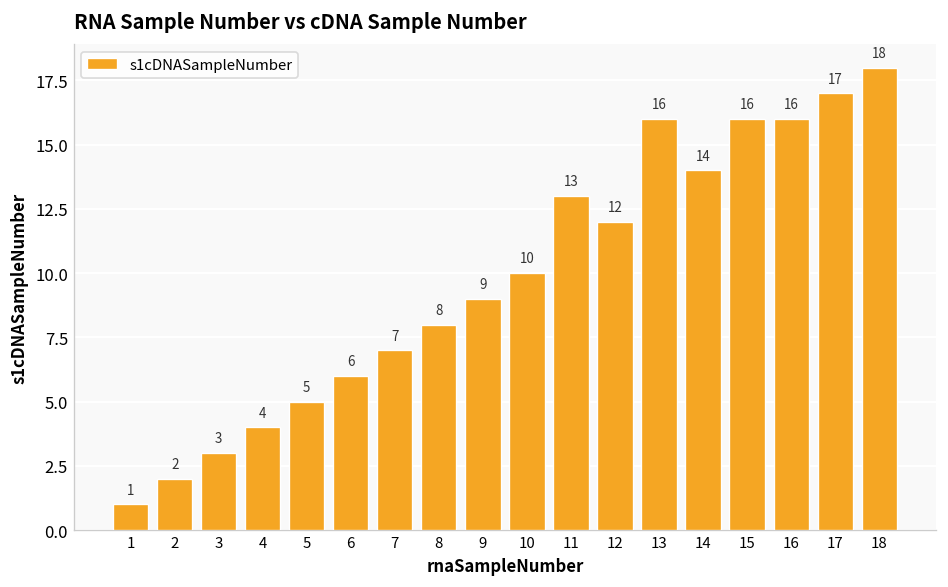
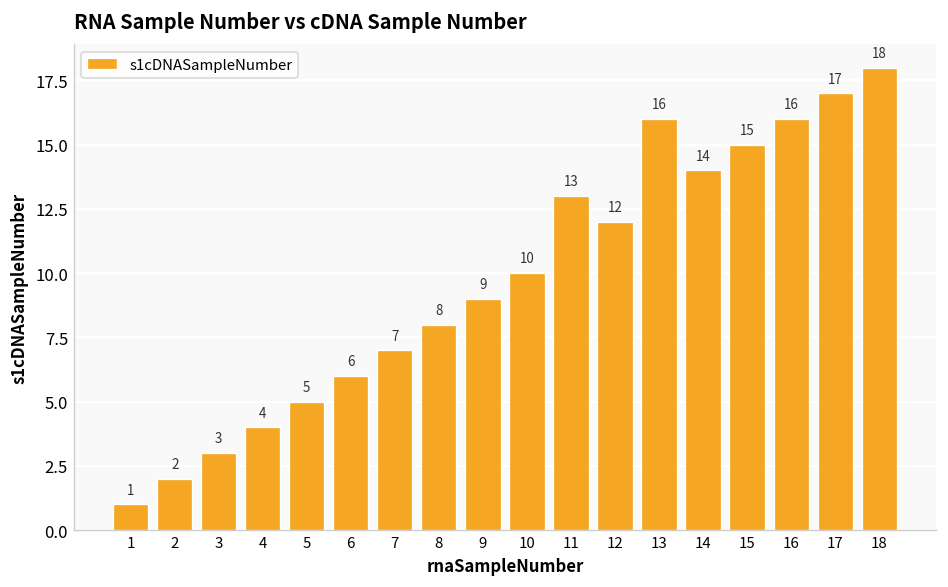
15: 16 -> 15
